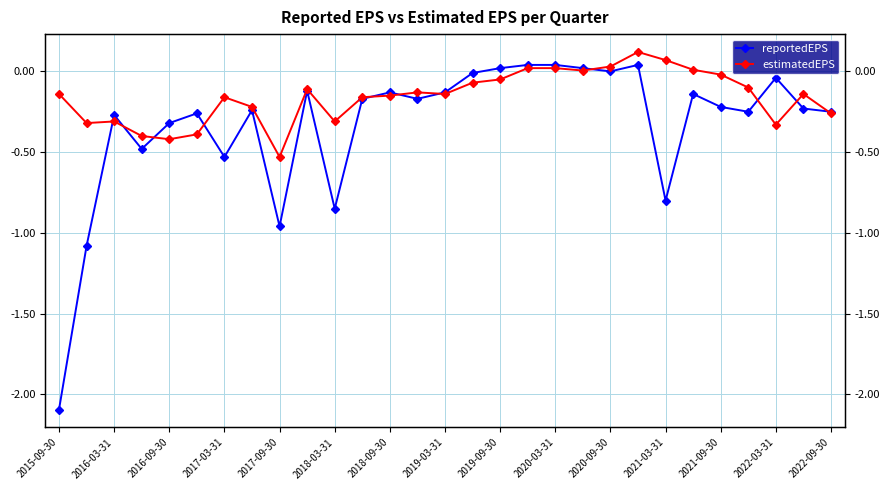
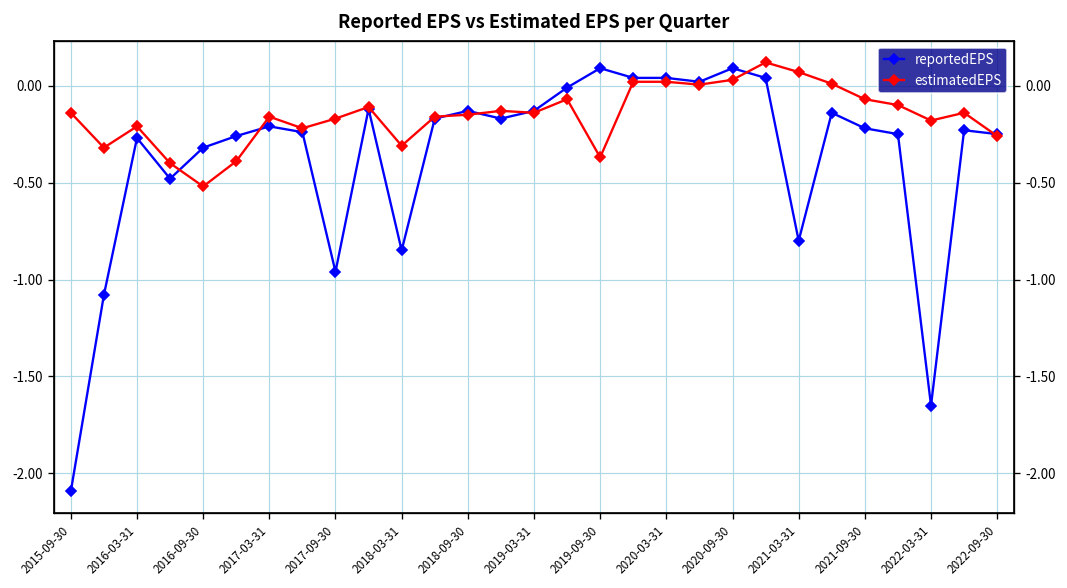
estimatedEPS, 2016-03-31: -0.31 -> -0.21
estimatedEPS, 2016-09-30: -0.42 -> -0.52
reportedEPS, 2017-03-31: -0.53 -> -0.21
estimatedEPS, 2017-09-30: -0.53 -> -0.17
reportedEPS, 2019-09-30: 0.02 -> 0.09
estimatedEPS, 2019-09-30: -0.05 -> -0.37
reportedEPS, 2020-09-30: 0.00 -> 0.09
estimatedEPS, 2021-09-30: -0.02 -> -0.07
reportedEPS, 2022-03-31: -0.04 -> -1.65
estimatedEPS, 2022-03-31: -0.33 -> -0.18
